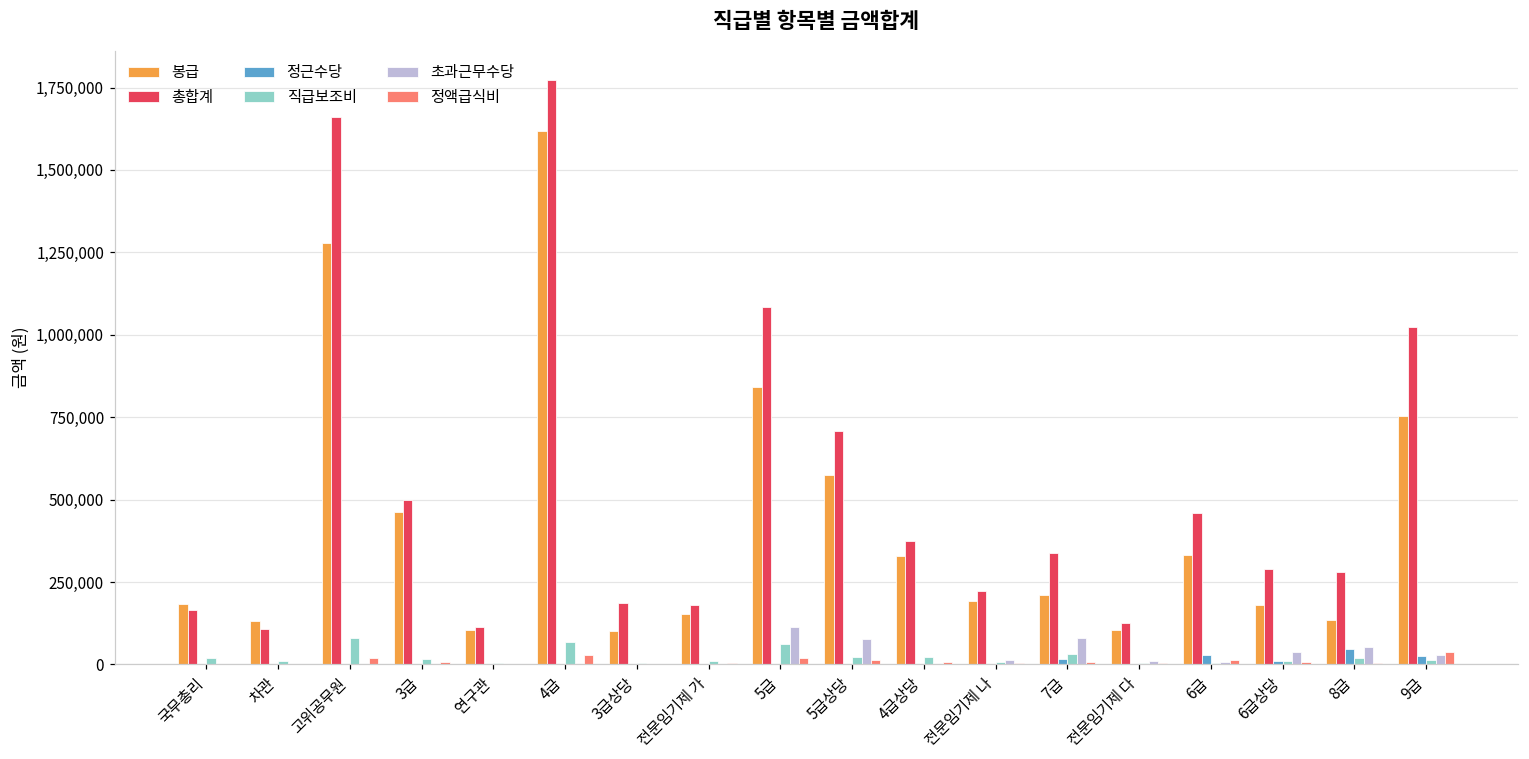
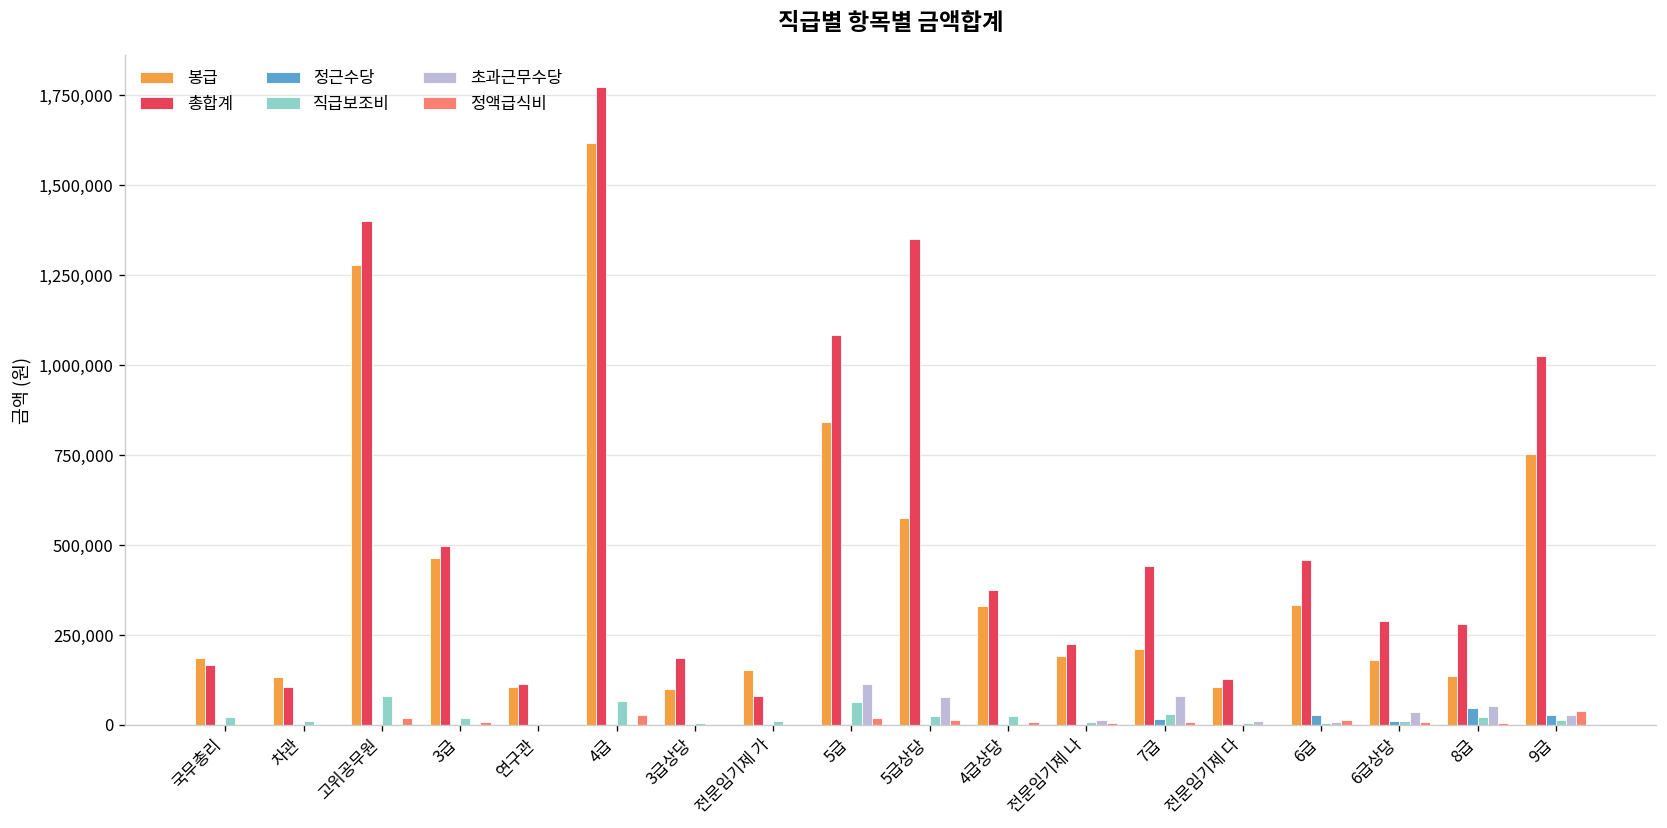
총합계, 고위공무원: 1,660,000 -> 1,400,000
총합계, 전문임기제 가: 180,000 -> 80,000
총합계, 5급상당: 710,000 -> 1,350,000
총합계, 7급: 340,000 -> 440,000
